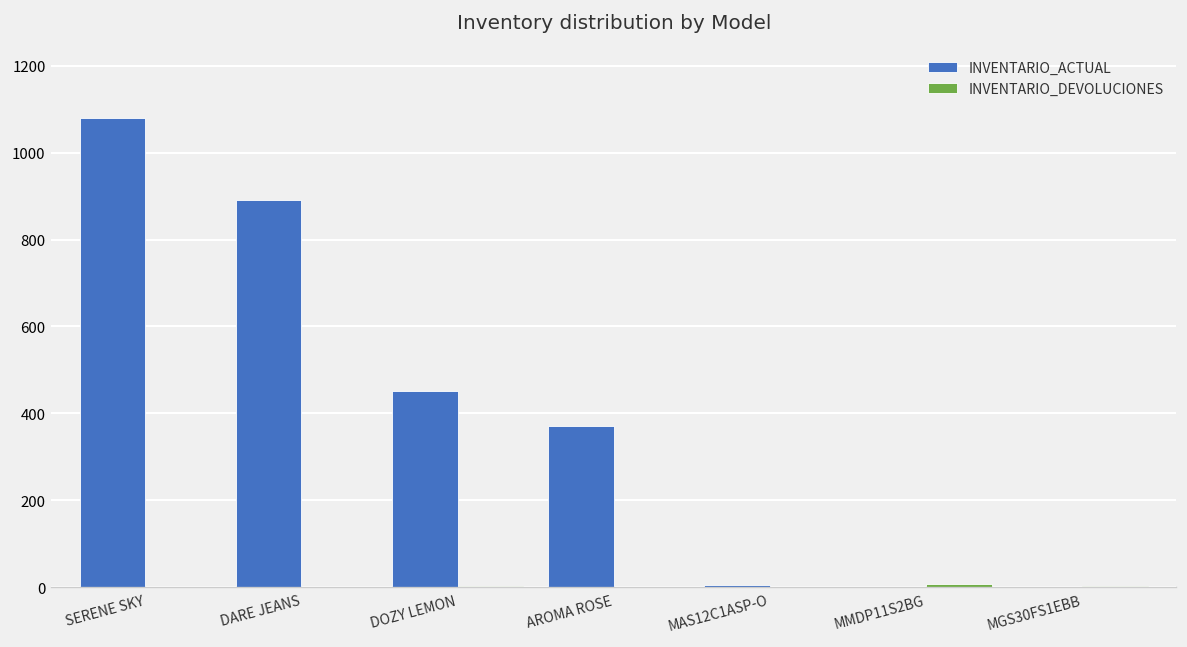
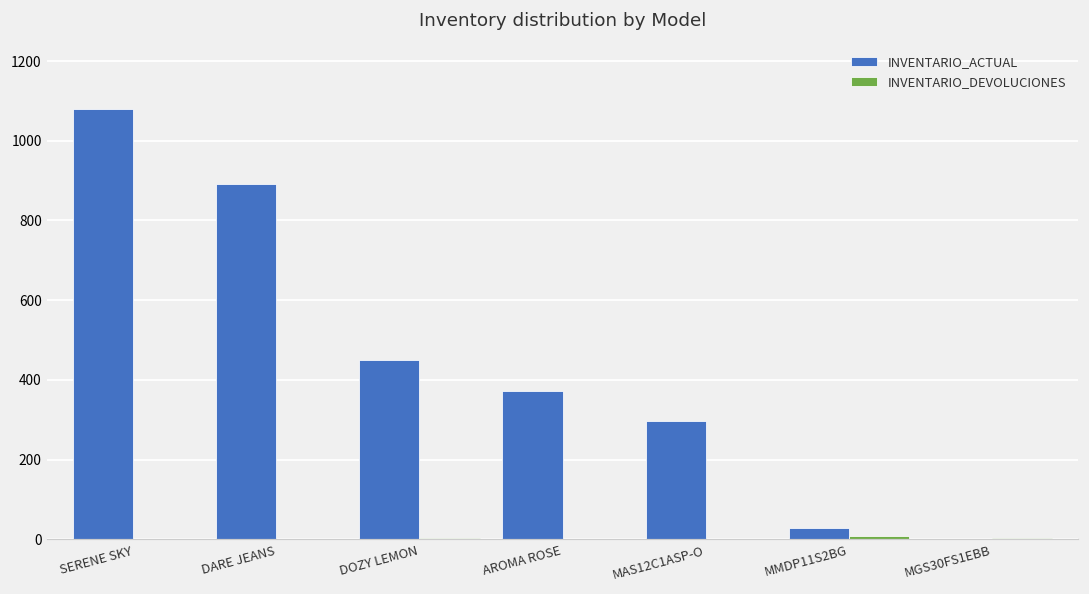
INVENTARIO_ACTUAL, MAS12C1ASP-O: 10 -> 300
INVENTARIO_ACTUAL, MMDP11S2BG: 0 -> 30
